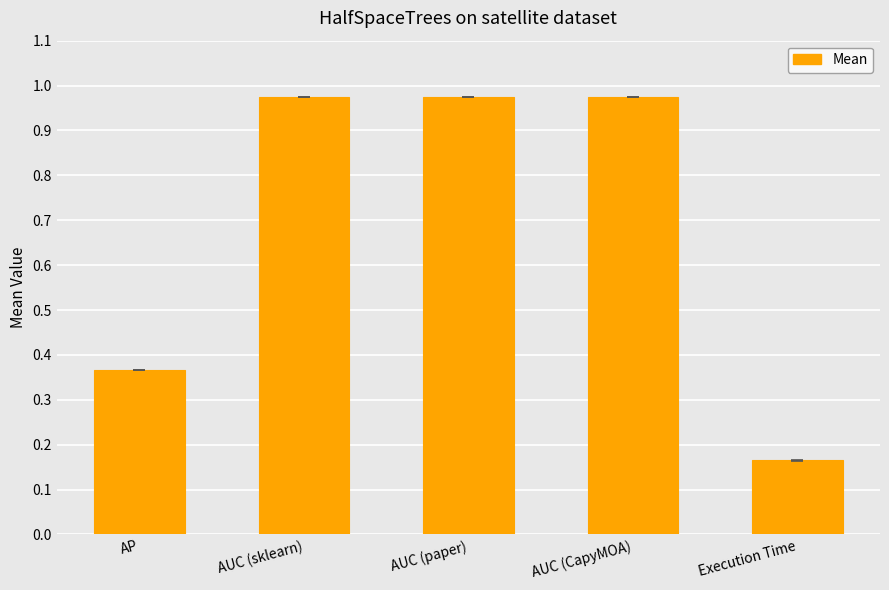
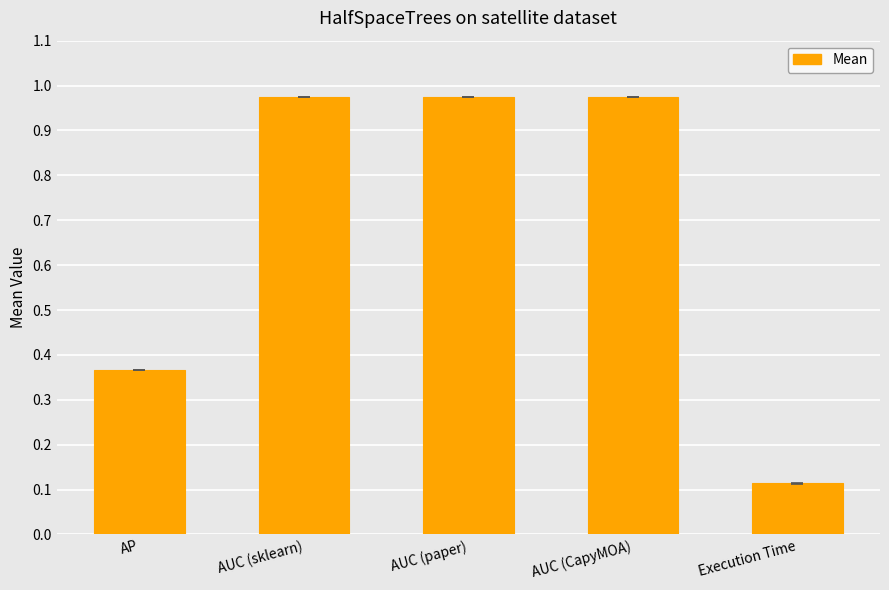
Mean, Execution Time: 0.16 -> 0.11
